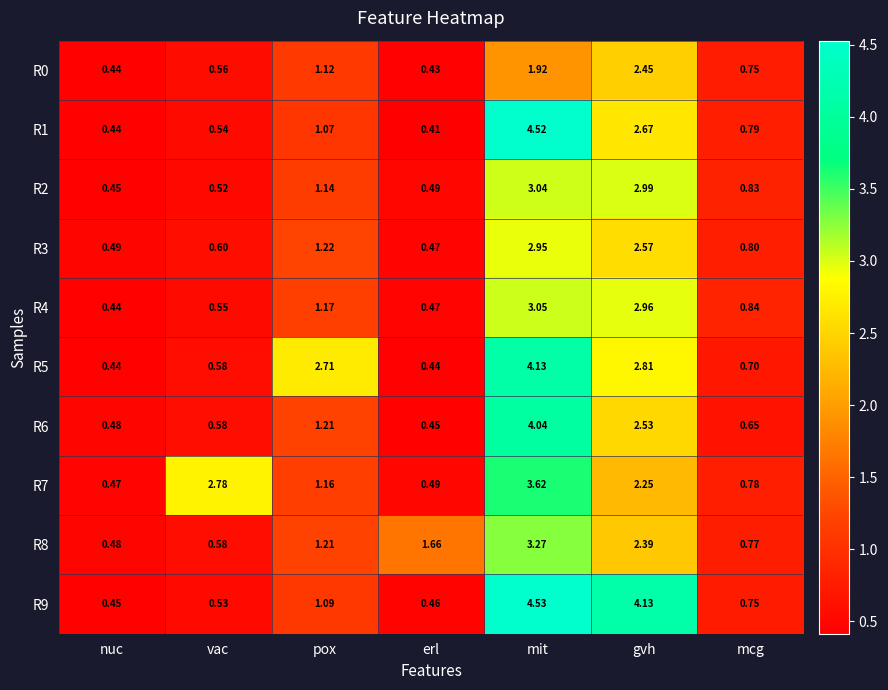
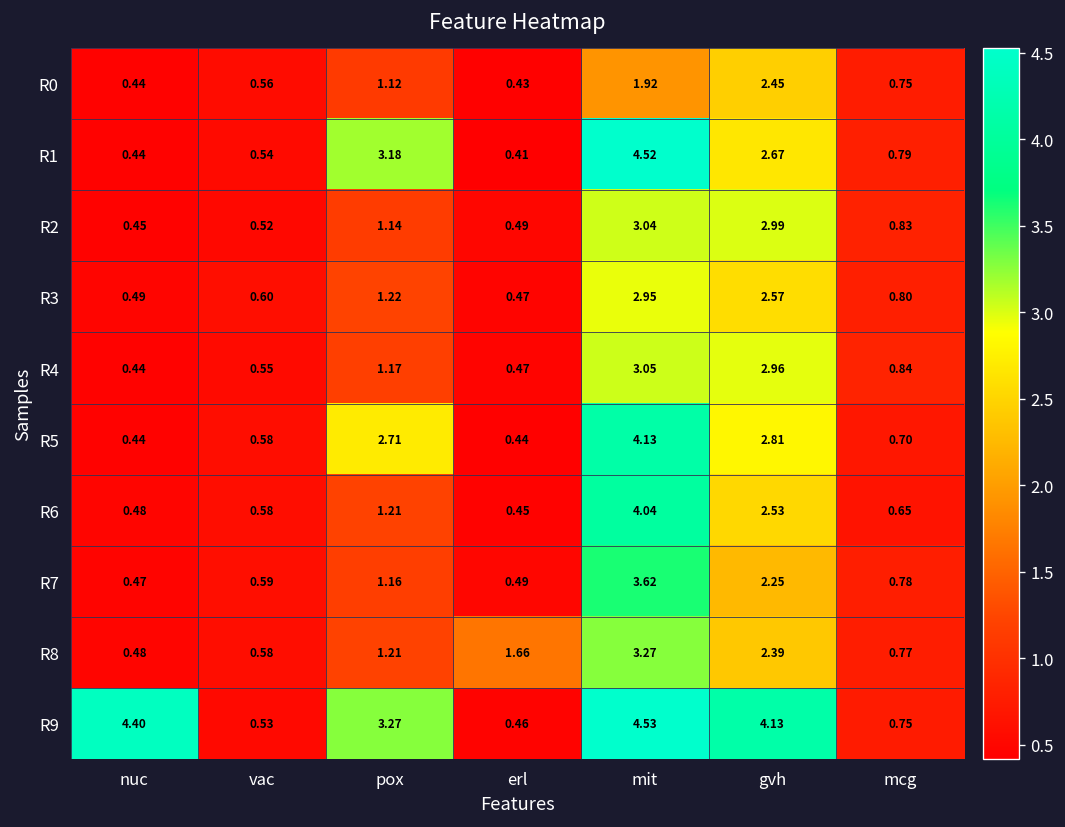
R1, pox: 1.07 -> 3.18
R7, vac: 2.78 -> 0.59
R9, nuc: 0.45 -> 4.40
R9, pox: 1.09 -> 3.27
